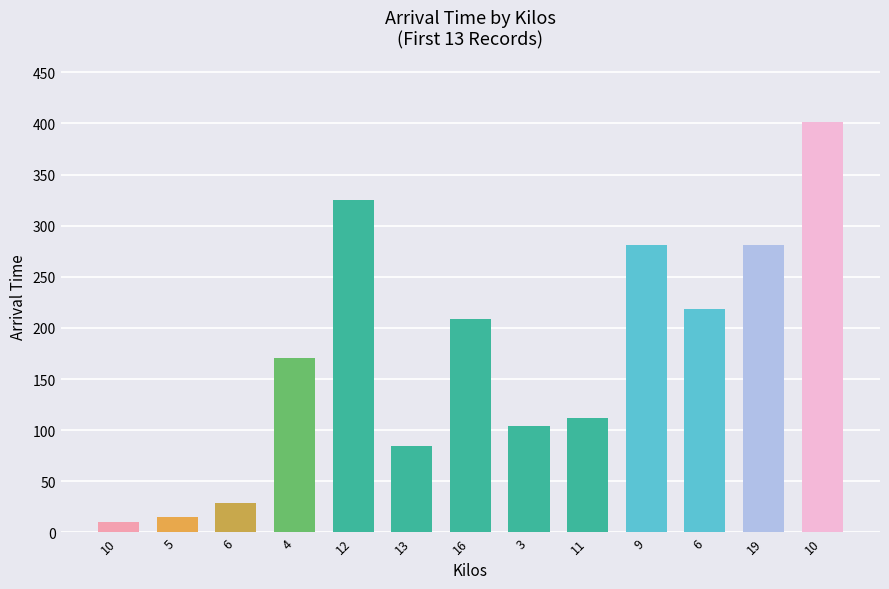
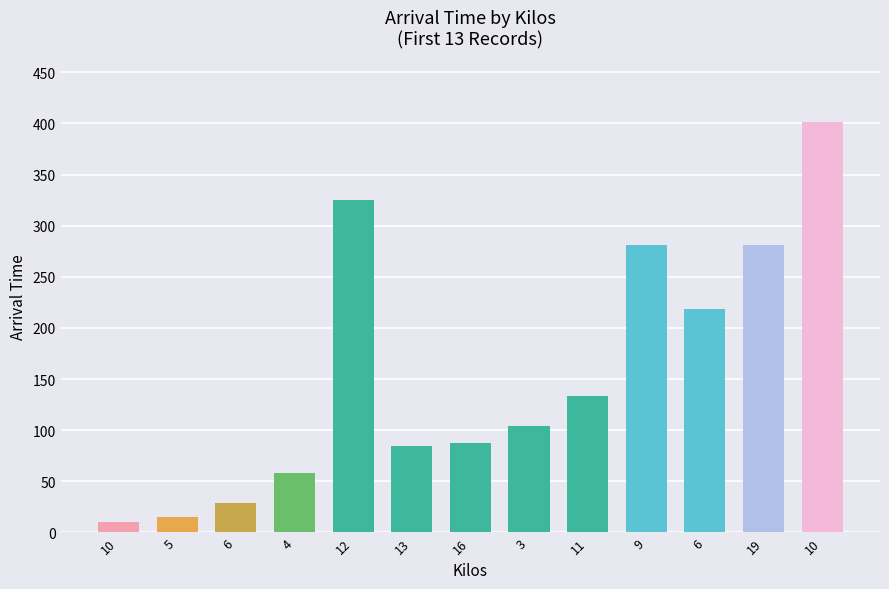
4: 171 -> 58
16: 209 -> 87
11: 112 -> 134
